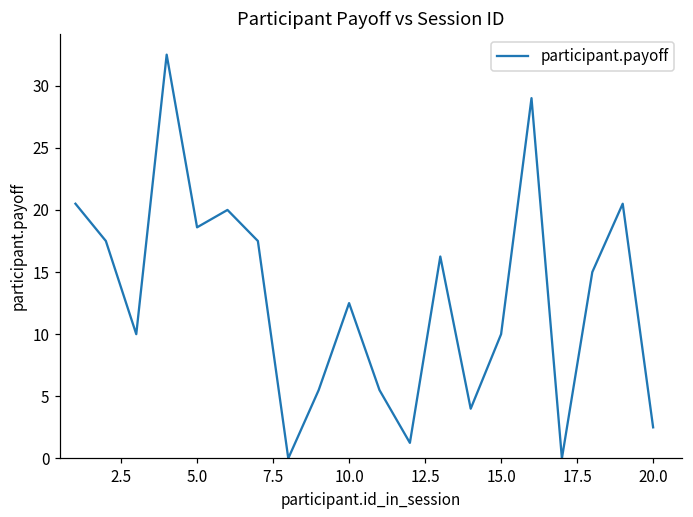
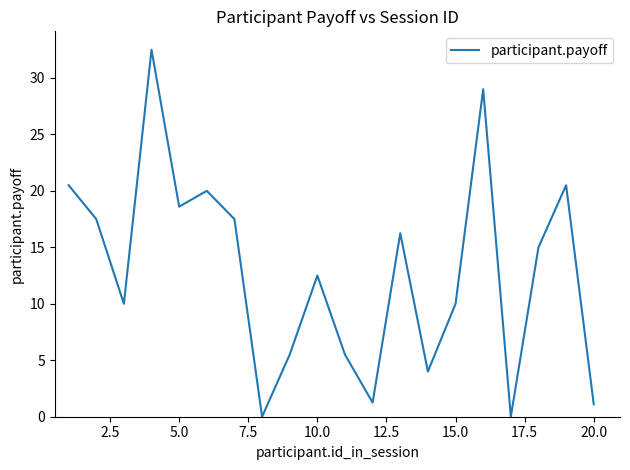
20.0: 2.5 -> 1.1
